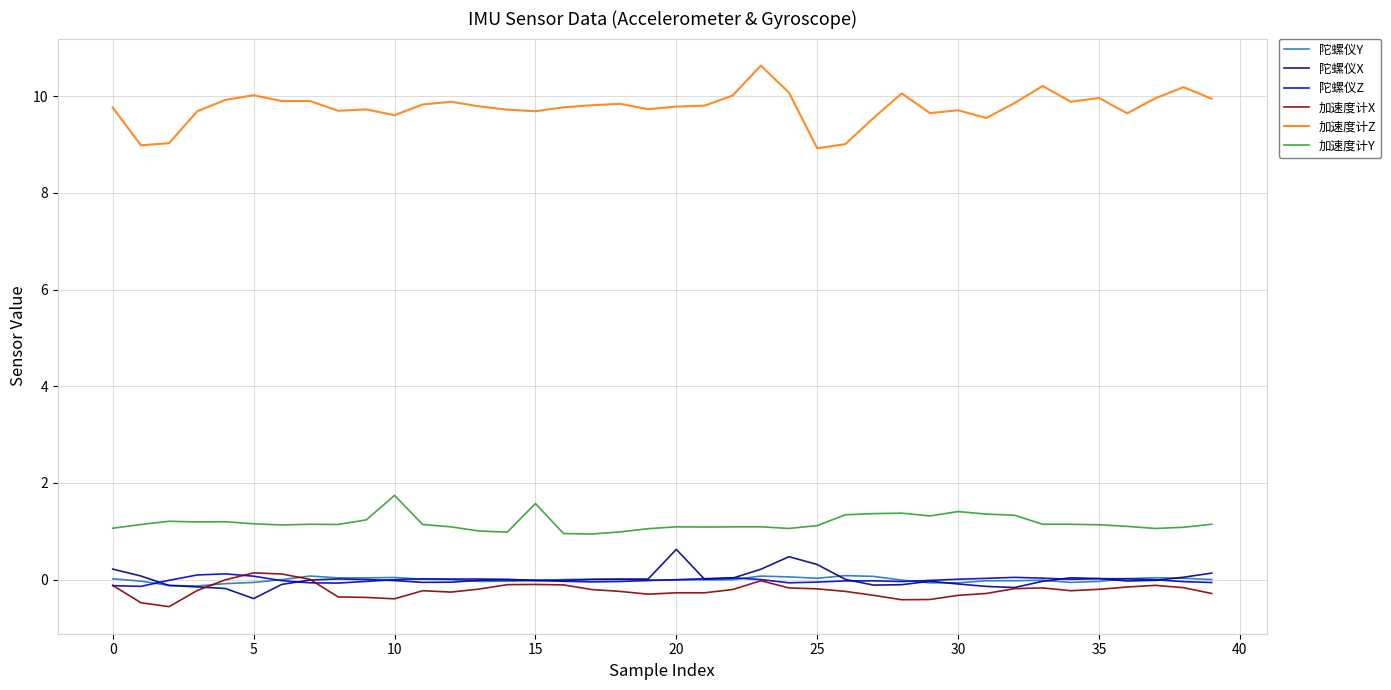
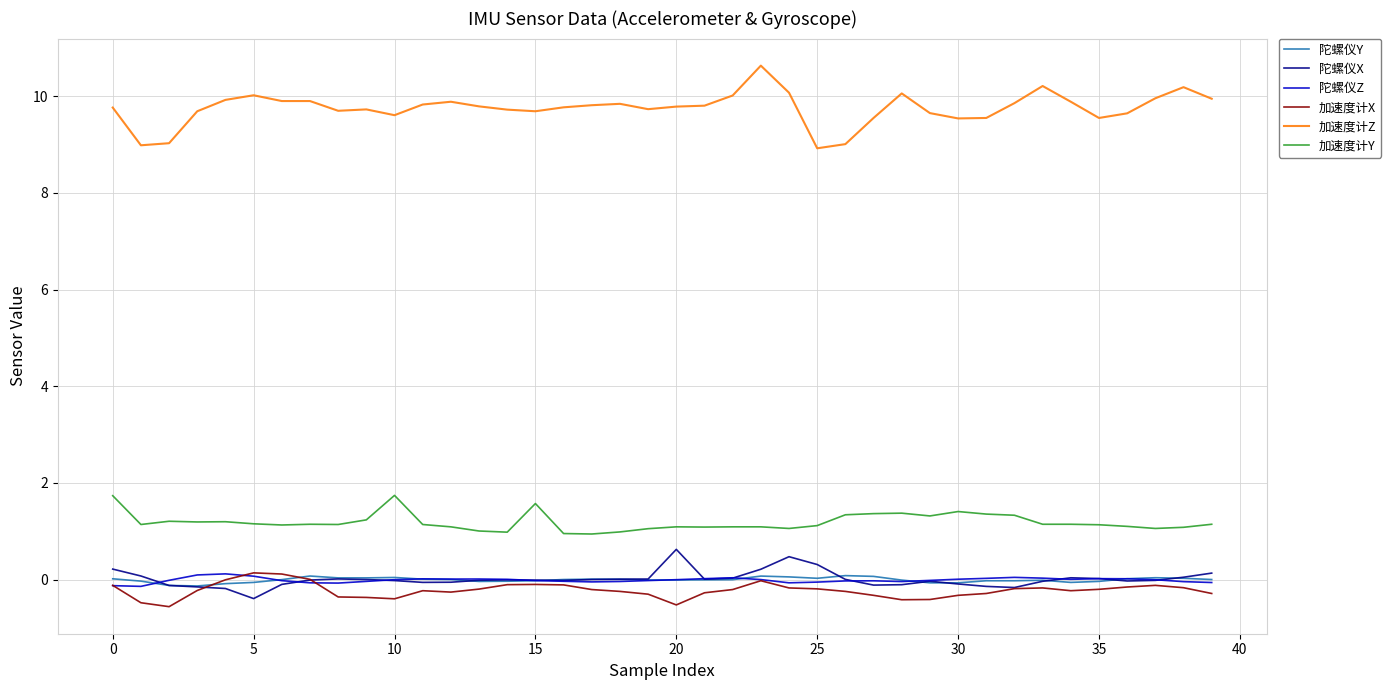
加速度计Y, 0: 1.1 -> 1.7
加速度计X, 20: -0.3 -> -0.5
加速度计Z, 30: 9.7 -> 9.5
加速度计Z, 35: 10.0 -> 9.6
